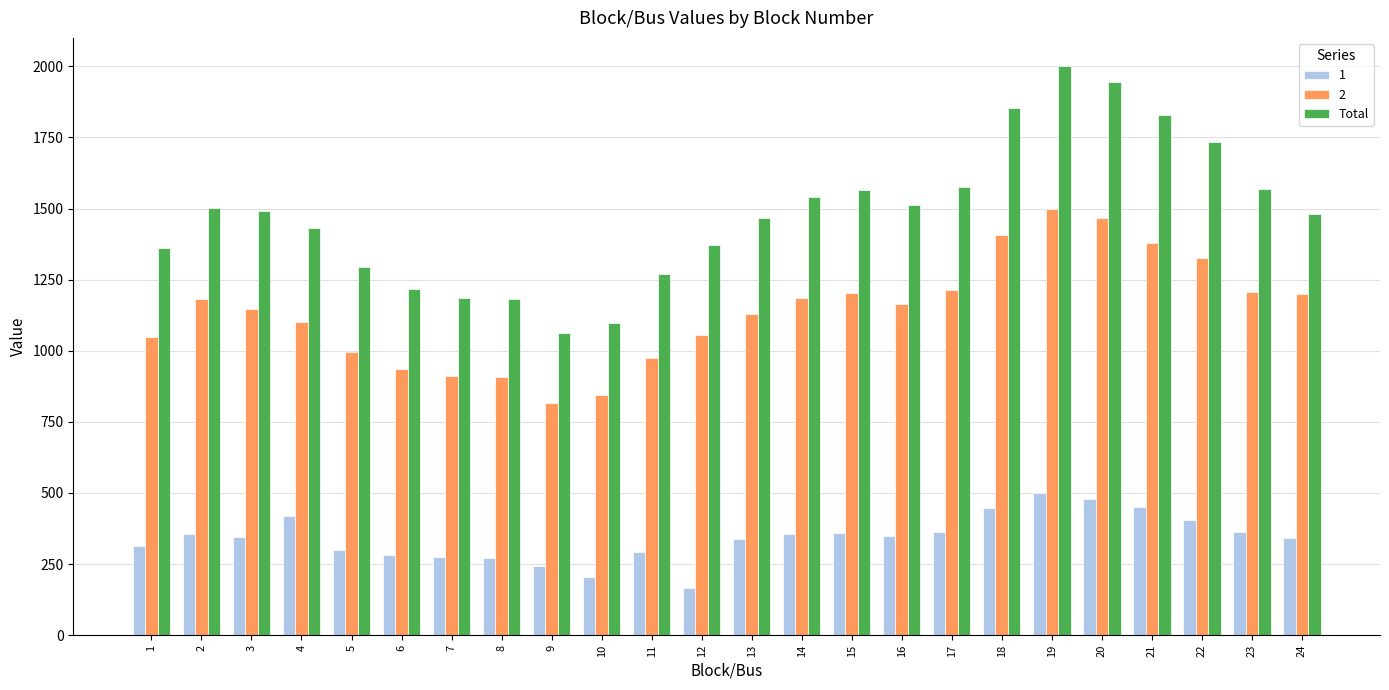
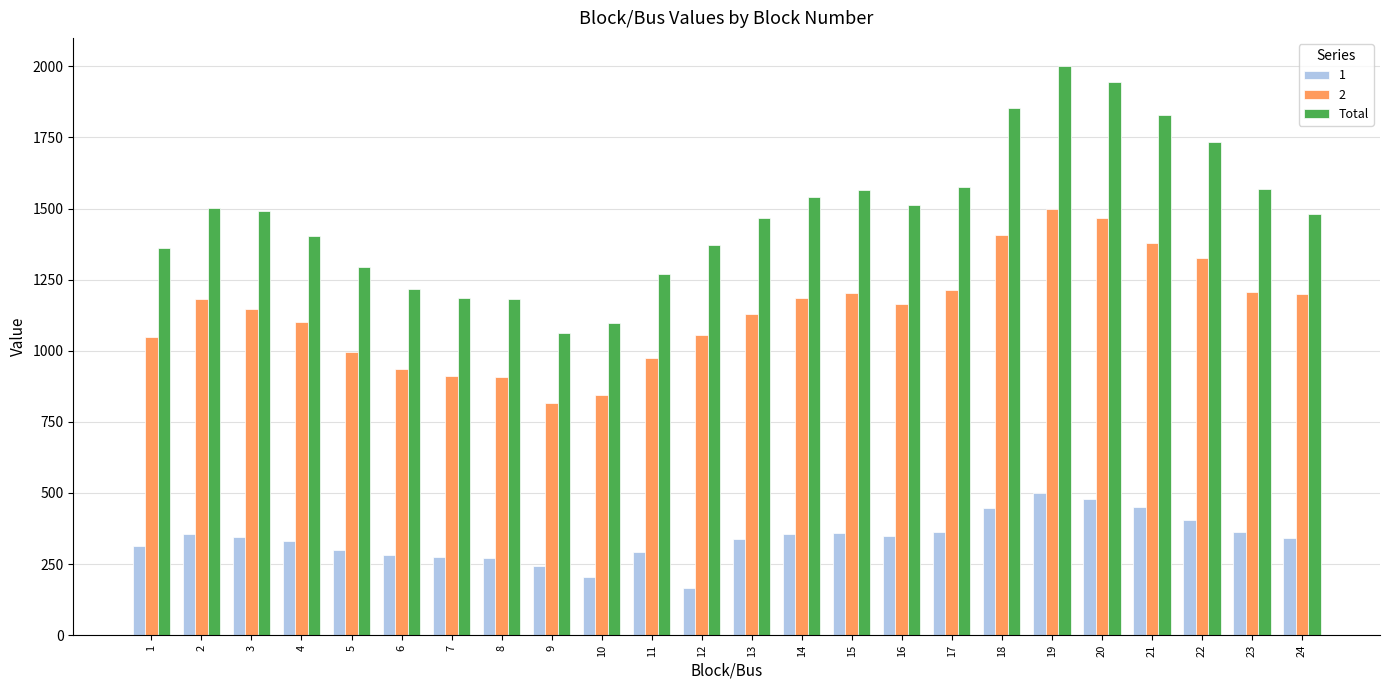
1, 4: 420 -> 330
Total, 4: 1430 -> 1400
